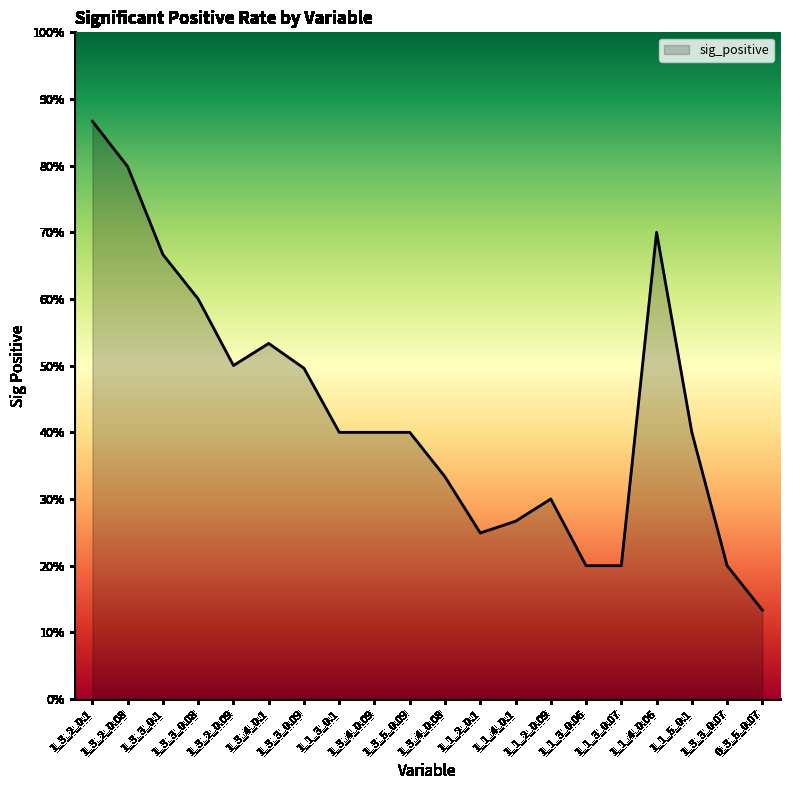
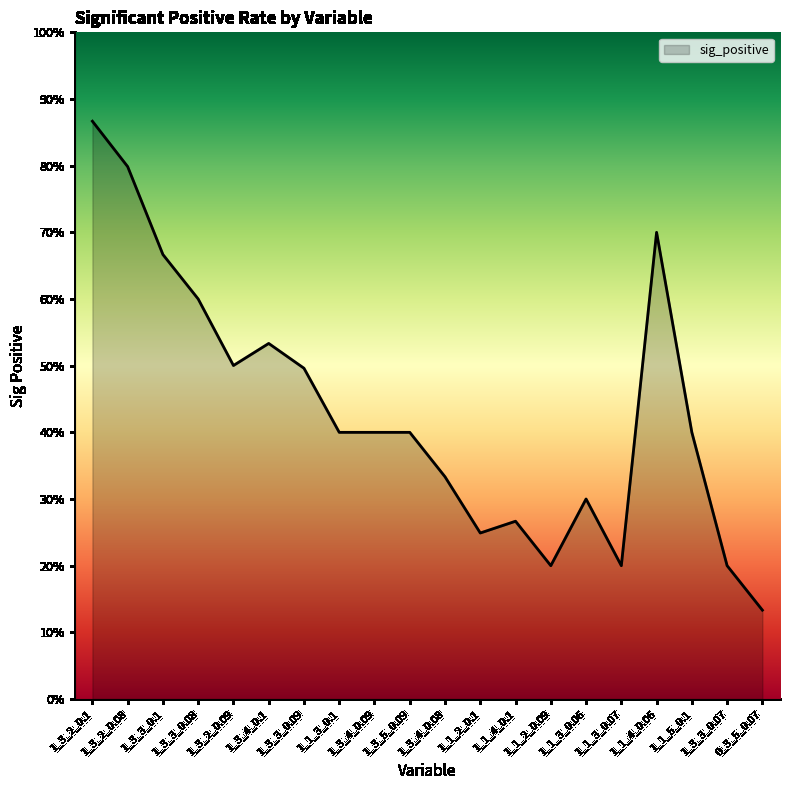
1_1_2_0.09: 30% -> 20%
1_1_3_0.06: 20% -> 30%
